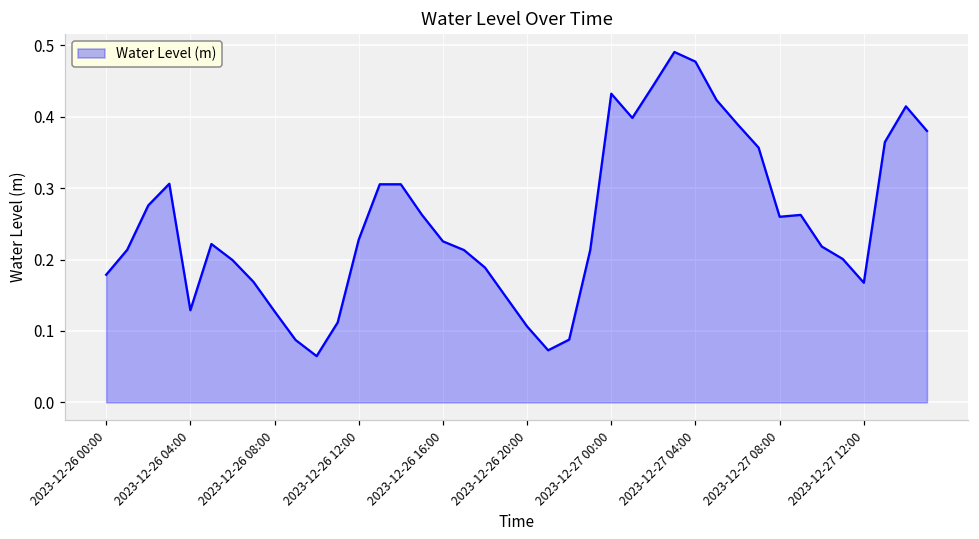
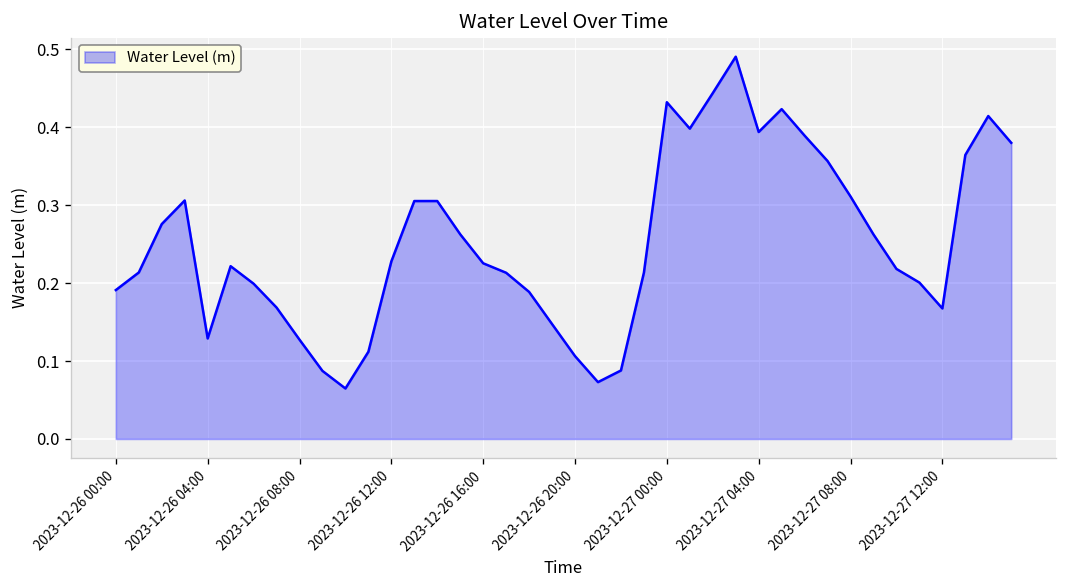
2023-12-26 00:00: 0.18 -> 0.19
2023-12-27 04:00: 0.48 -> 0.39
2023-12-27 08:00: 0.26 -> 0.31
